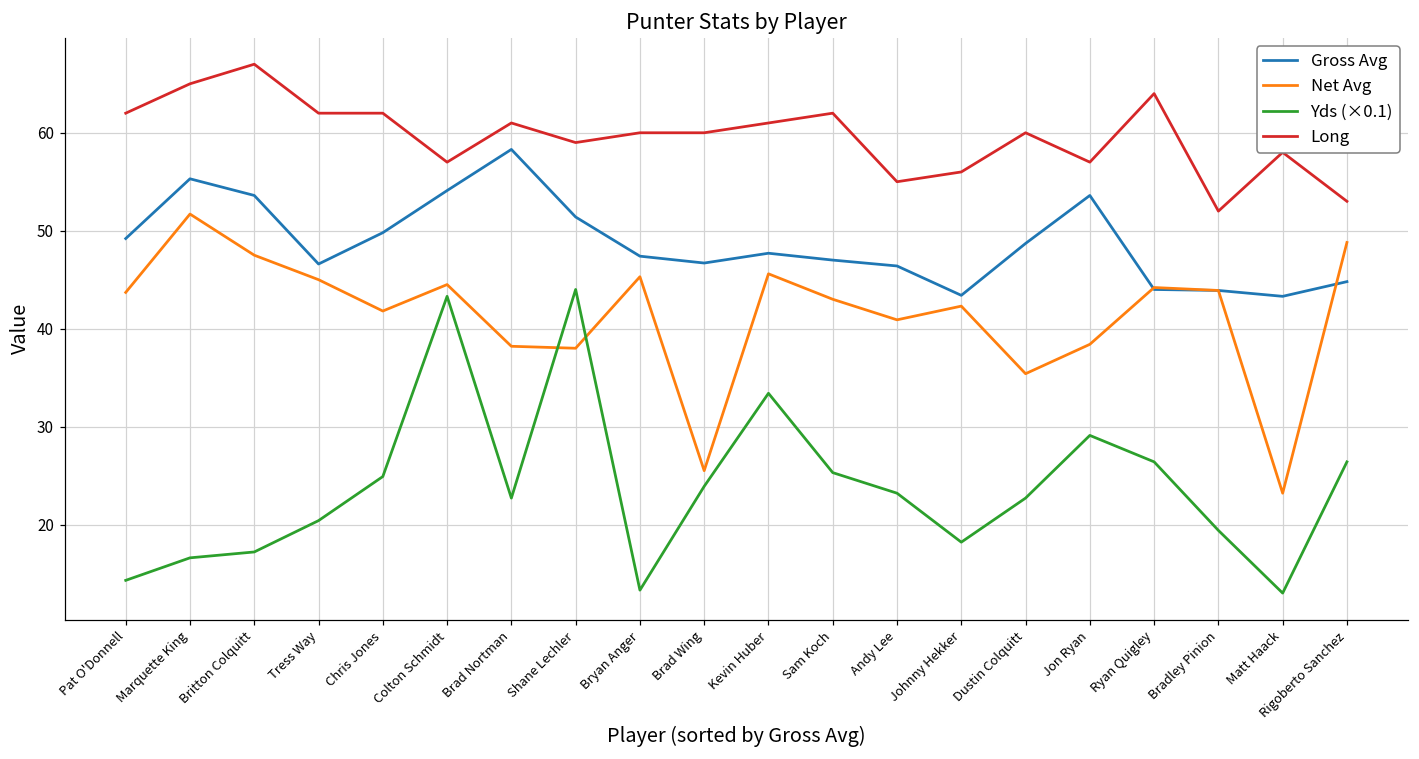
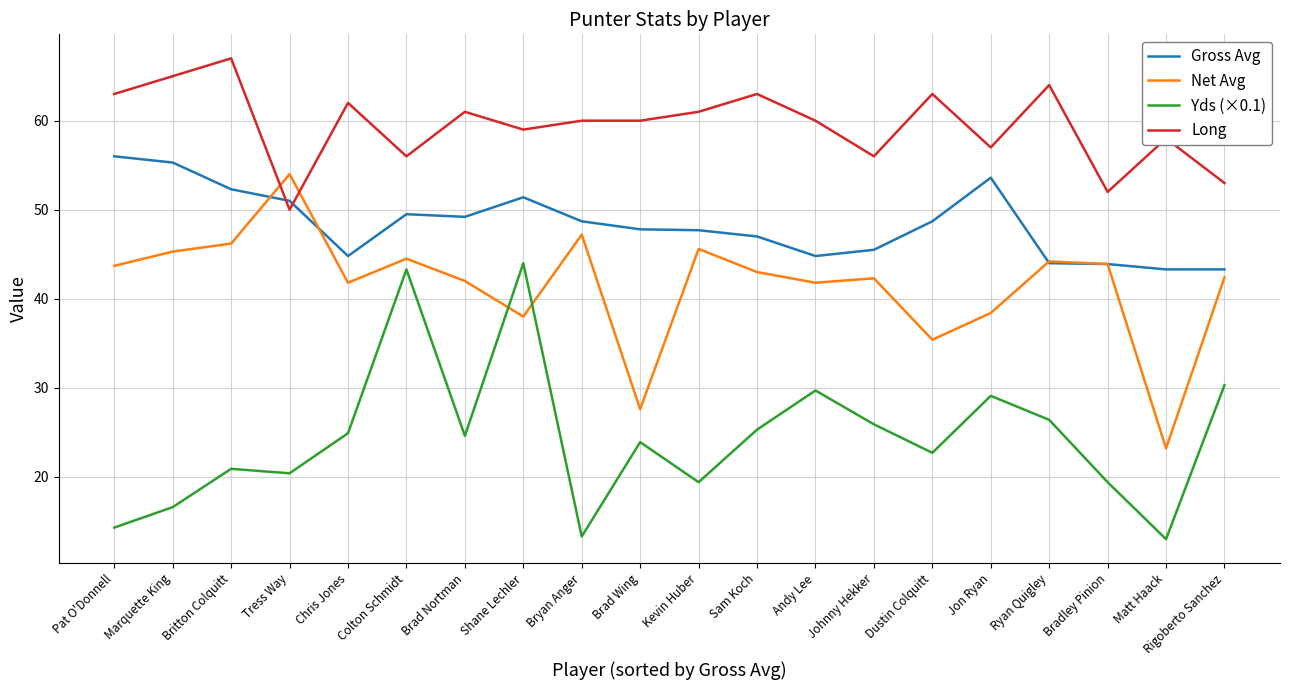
Gross Avg, Pat O'Donnell: 49 -> 56
Long, Pat O'Donnell: 62 -> 63
Net Avg, Marquette King: 52 -> 45
Gross Avg, Britton Colquitt: 54 -> 52
Net Avg, Britton Colquitt: 48 -> 46
Yds (×0.1), Britton Colquitt: 17 -> 21
Gross Avg, Tress Way: 47 -> 51
Net Avg, Tress Way: 45 -> 54
Long, Tress Way: 62 -> 50
Gross Avg, Chris Jones: 50 -> 45
Gross Avg, Colton Schmidt: 54 -> 50
Long, Colton Schmidt: 57 -> 56
Gross Avg, Brad Nortman: 58 -> 49
Net Avg, Brad Nortman: 38 -> 42
Yds (×0.1), Brad Nortman: 23 -> 25
Gross Avg, Bryan Anger: 47 -> 49
Net Avg, Bryan Anger: 45 -> 47
Gross Avg, Brad Wing: 47 -> 48
Net Avg, Brad Wing: 26 -> 28
Yds (×0.1), Kevin Huber: 33 -> 19
Long, Sam Koch: 62 -> 63
Gross Avg, Andy Lee: 46 -> 45
Net Avg, Andy Lee: 41 -> 42
Yds (×0.1), Andy Lee: 23 -> 30
Long, Andy Lee: 55 -> 60
Gross Avg, Johnny Hekker: 43 -> 46
Yds (×0.1), Johnny Hekker: 18 -> 26
Long, Dustin Colquitt: 60 -> 63
Gross Avg, Rigoberto Sanchez: 45 -> 43
Net Avg, Rigoberto Sanchez: 49 -> 42
Yds (×0.1), Rigoberto Sanchez: 26 -> 30
